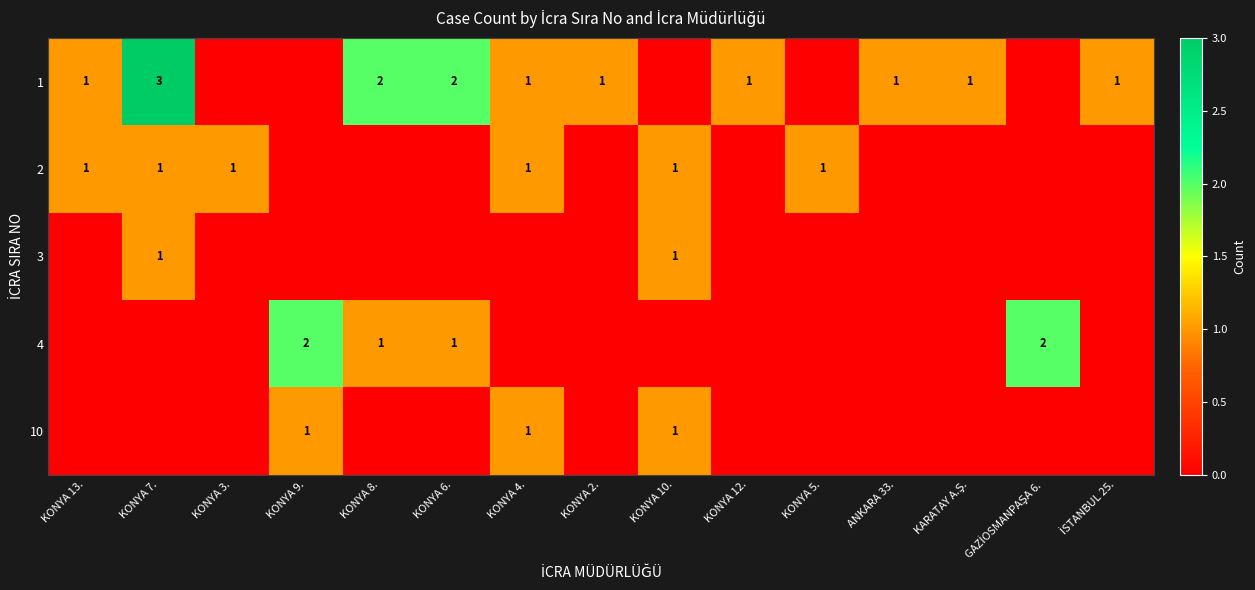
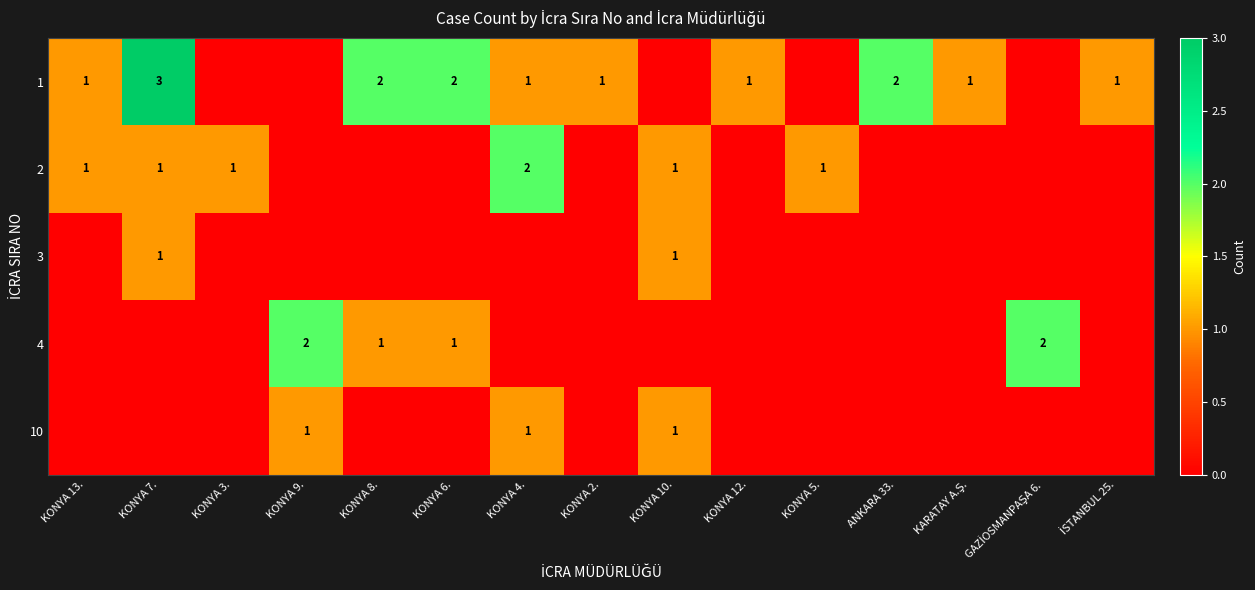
1, ANKARA 33.: 1 -> 2
2, KONYA 4.: 1 -> 2
